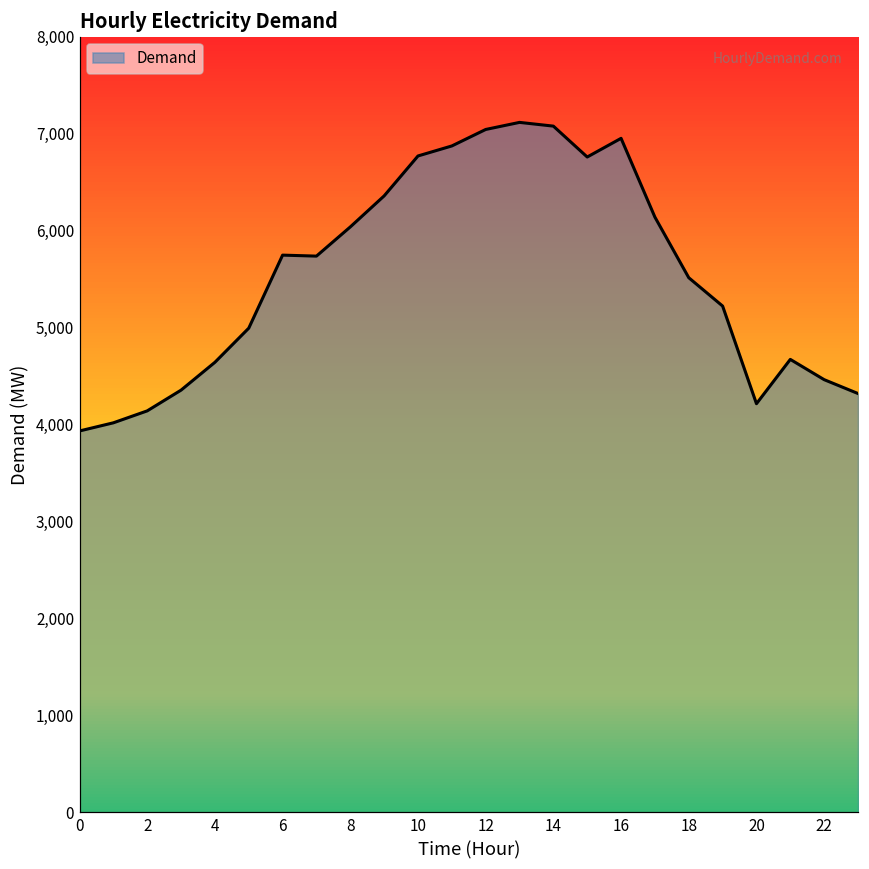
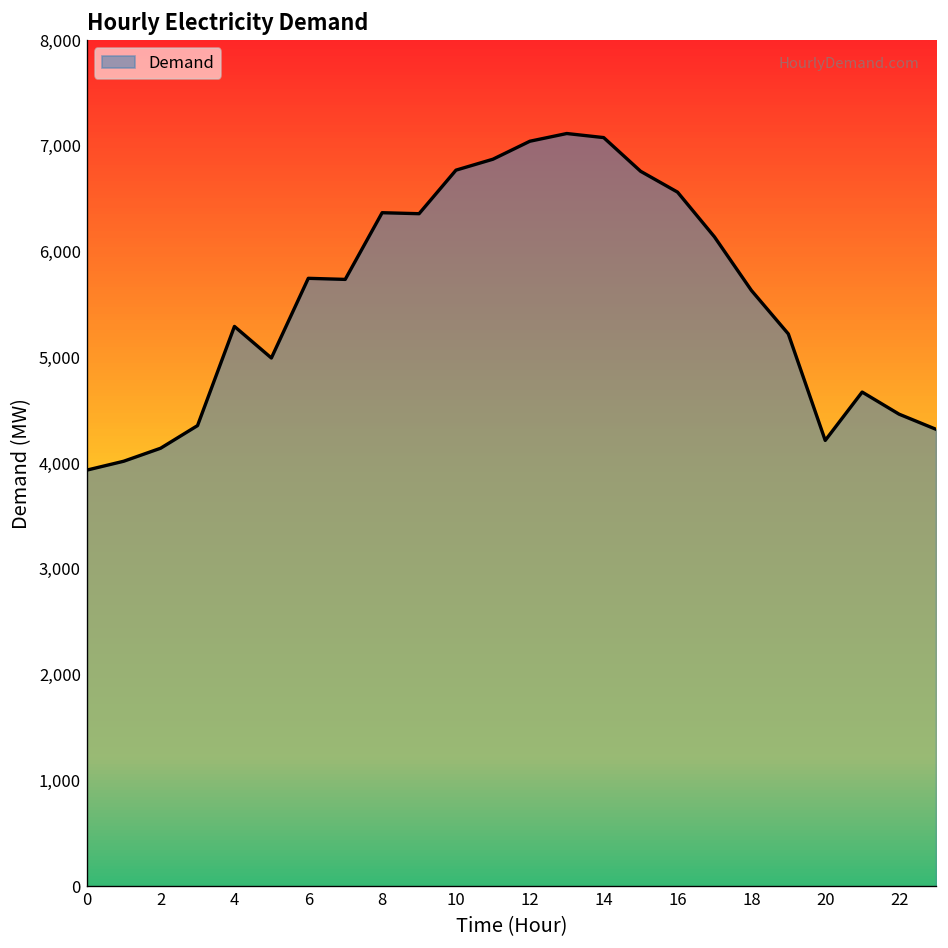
4: 4,600 -> 5,300
8: 6,000 -> 6,400
16: 7,000 -> 6,600
18: 5,500 -> 5,600
